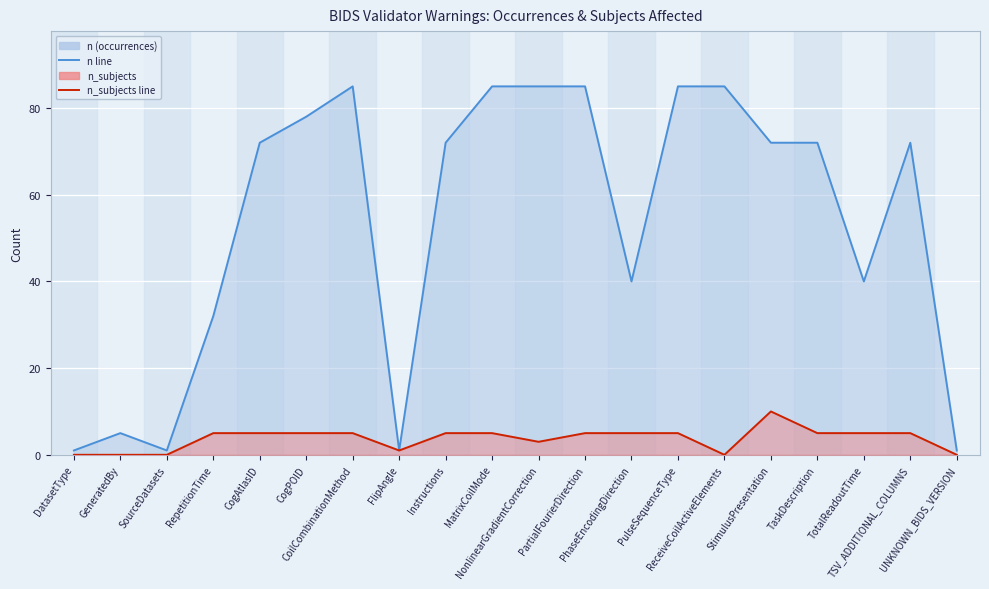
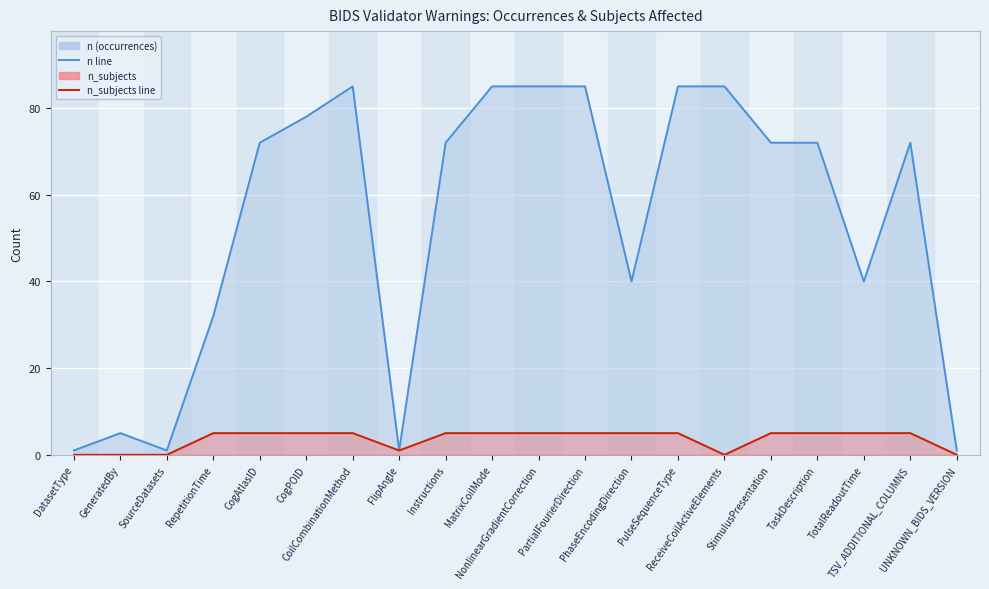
n_subjects, NonlinearGradientCorrection: 3 -> 5
n_subjects, StimulusPresentation: 10 -> 5
